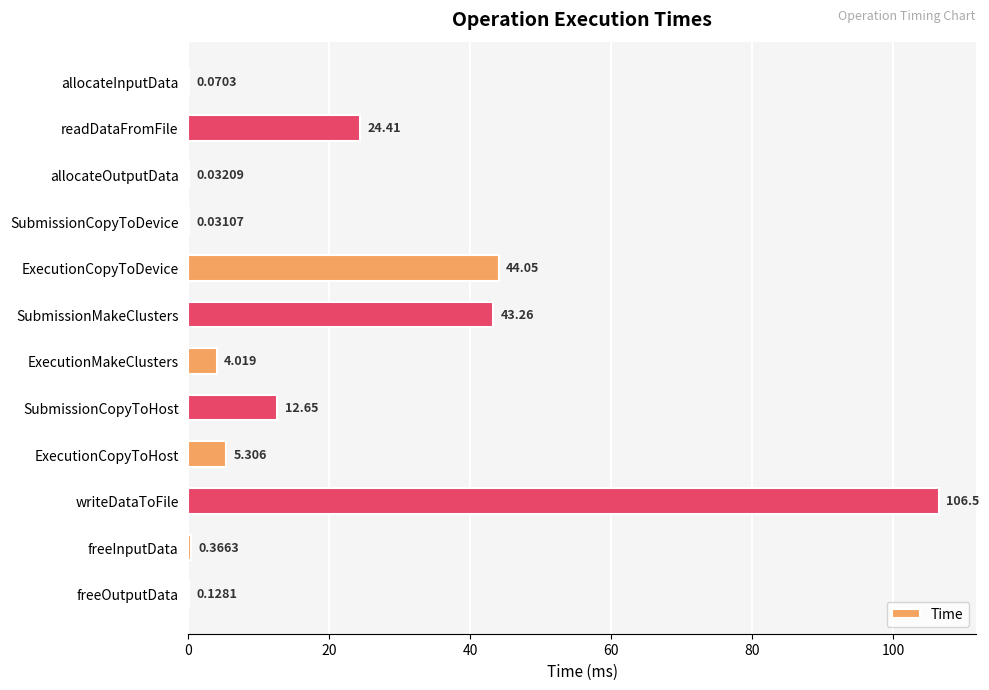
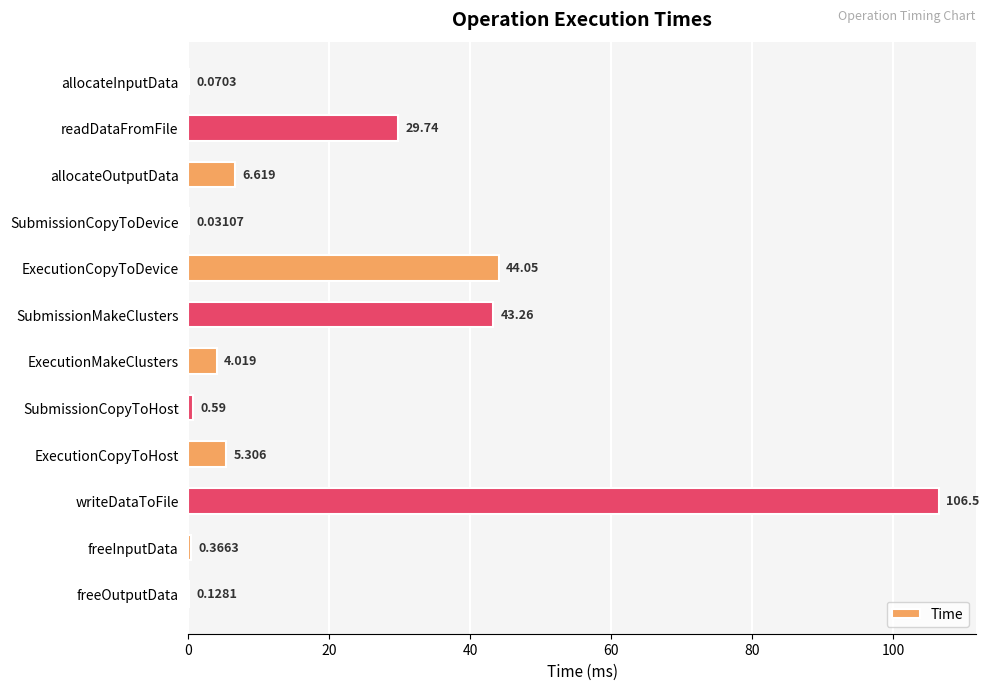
readDataFromFile: 24.41 -> 29.74
allocateOutputData: 0.03209 -> 6.619
SubmissionCopyToHost: 12.65 -> 0.59
